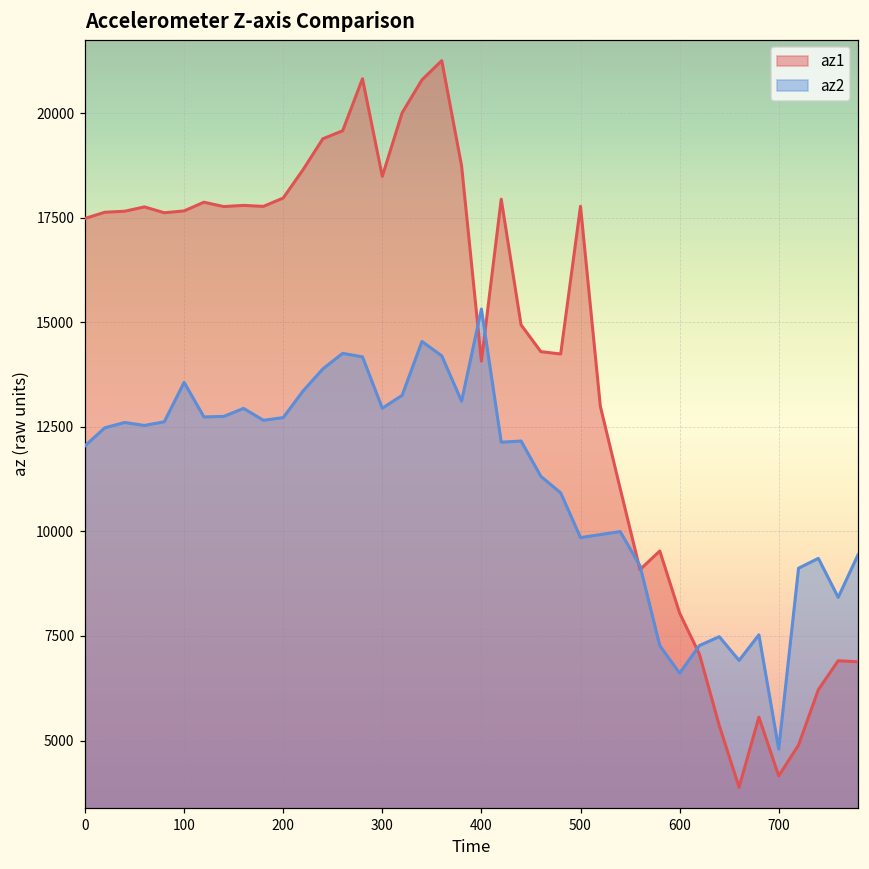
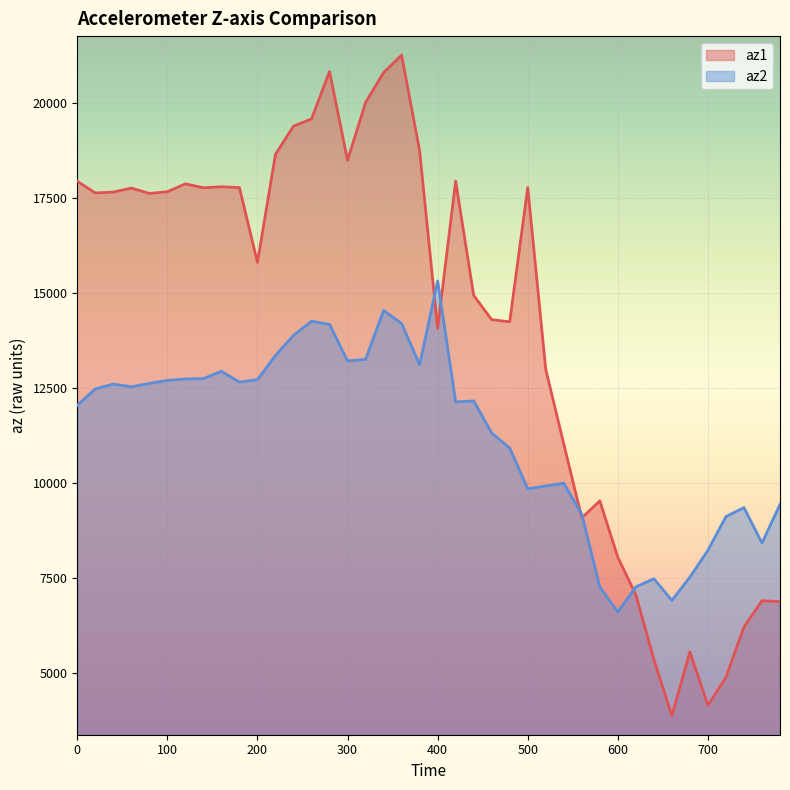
az1, 0: 17500 -> 17900
az2, 100: 13600 -> 12700
az1, 200: 18000 -> 15800
az2, 300: 12900 -> 13200
az2, 700: 4800 -> 8200
